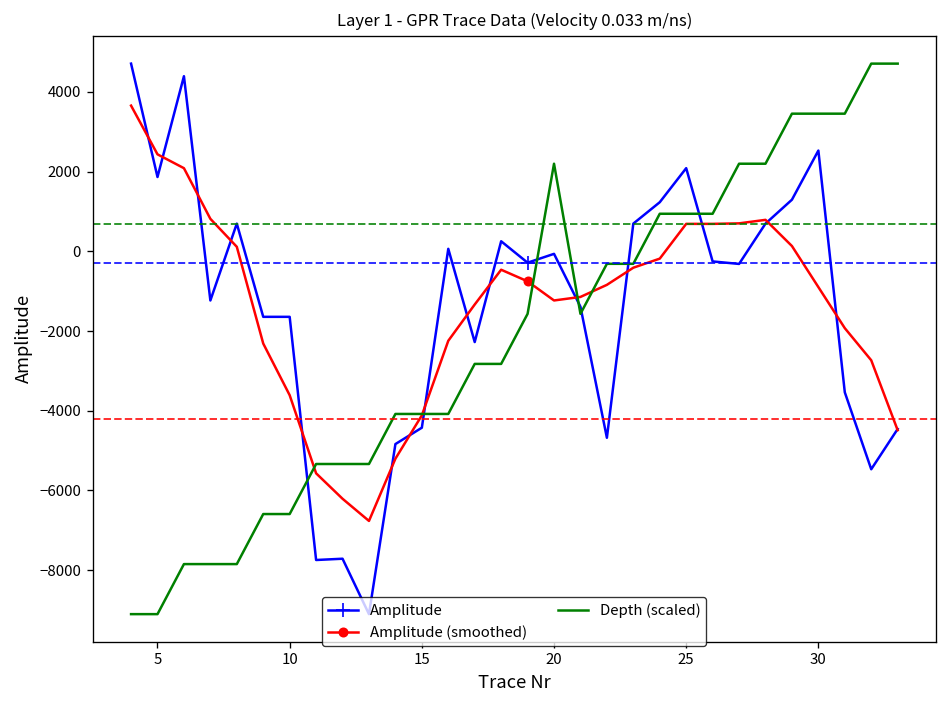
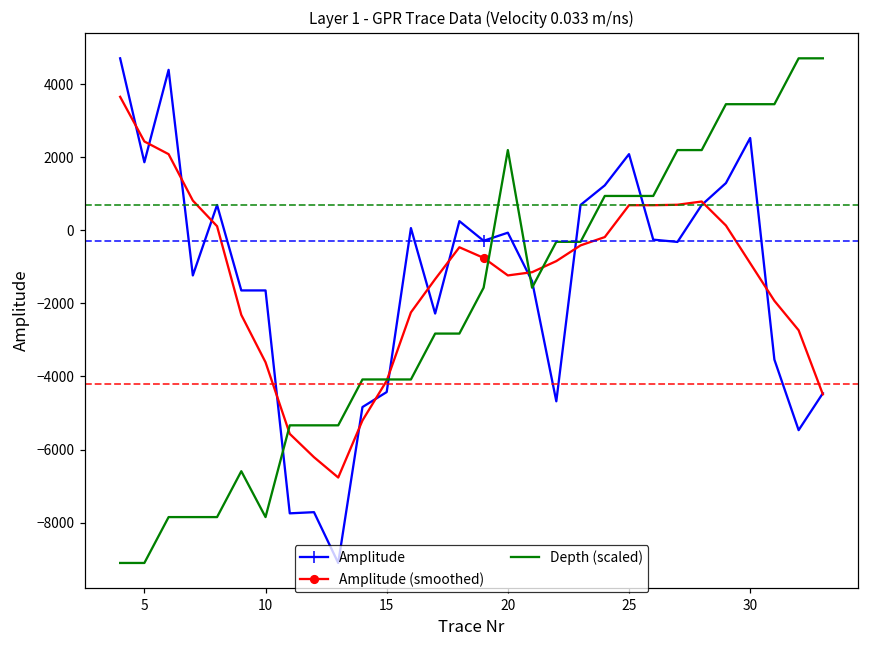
Depth (scaled), 10: -6600 -> -7900
